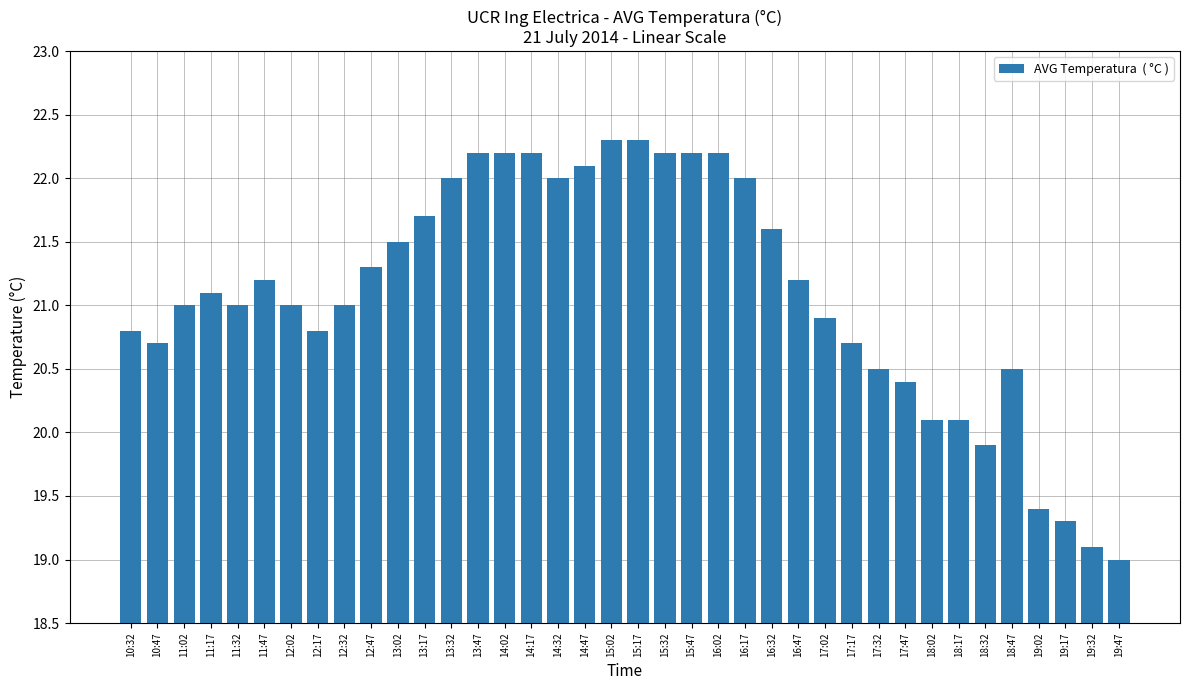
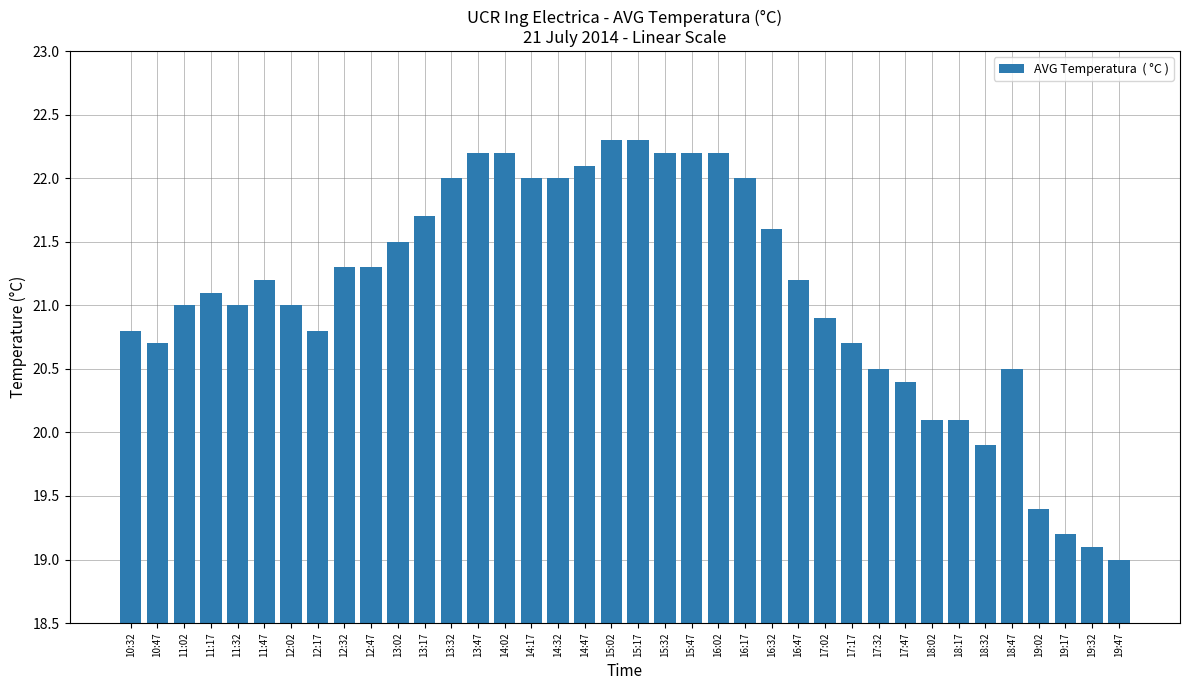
12:32: 21.0 -> 21.3
14:17: 22.2 -> 22.0
19:17: 19.3 -> 19.2
